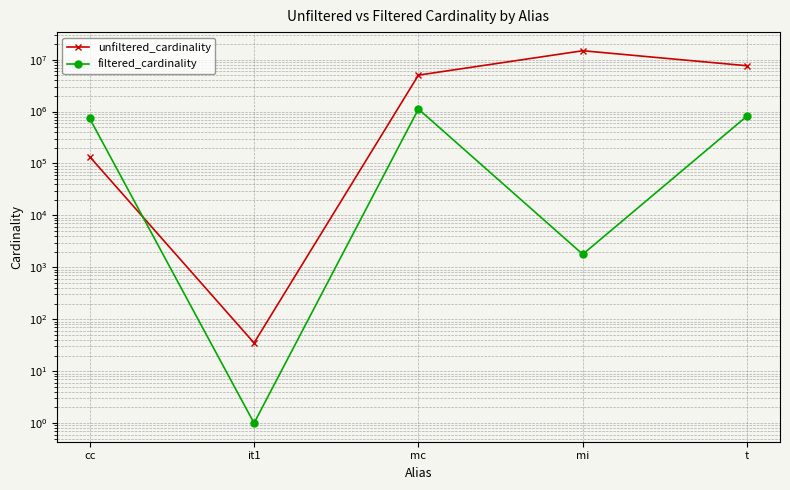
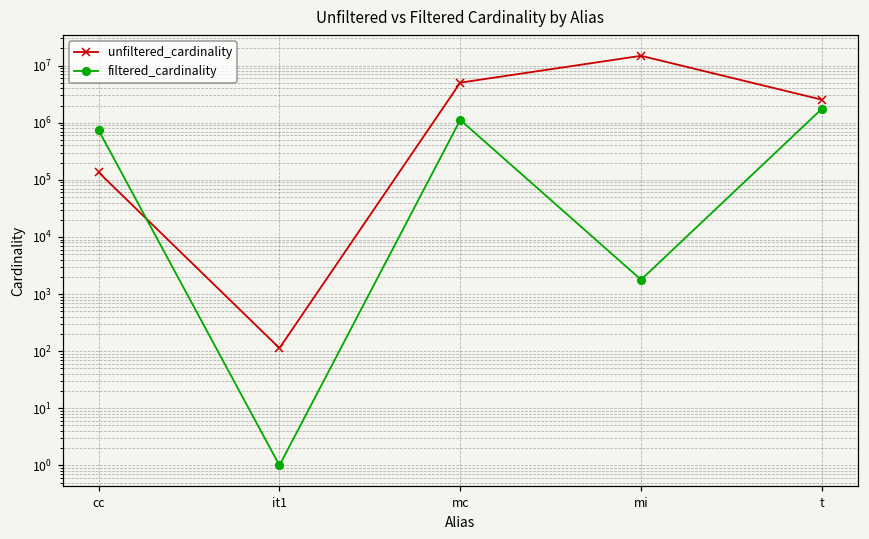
unfiltered_cardinality, it1: 40 -> 110
unfiltered_cardinality, t: 8000000 -> 3000000
filtered_cardinality, t: 800000 -> 1700000
